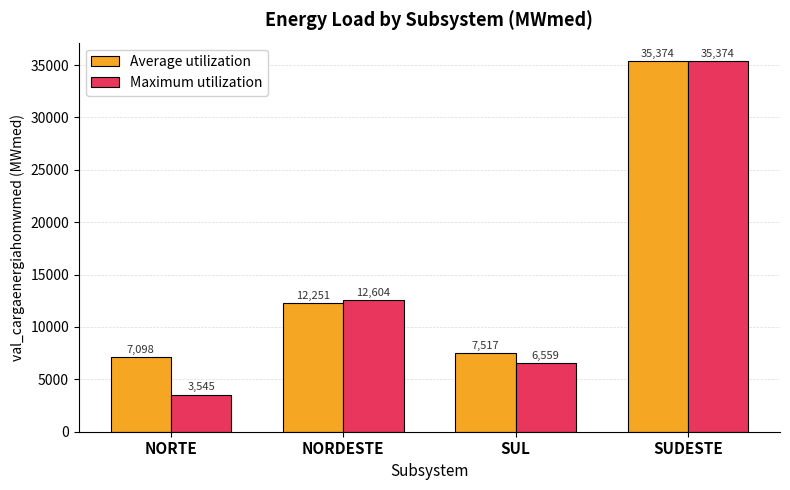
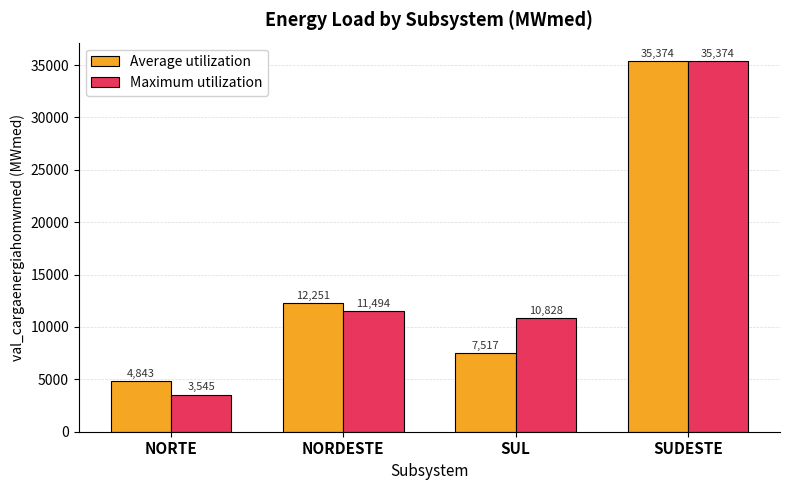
Average utilization, NORTE: 7,098 -> 4,843
Maximum utilization, NORDESTE: 12,604 -> 11,494
Maximum utilization, SUL: 6,559 -> 10,828
